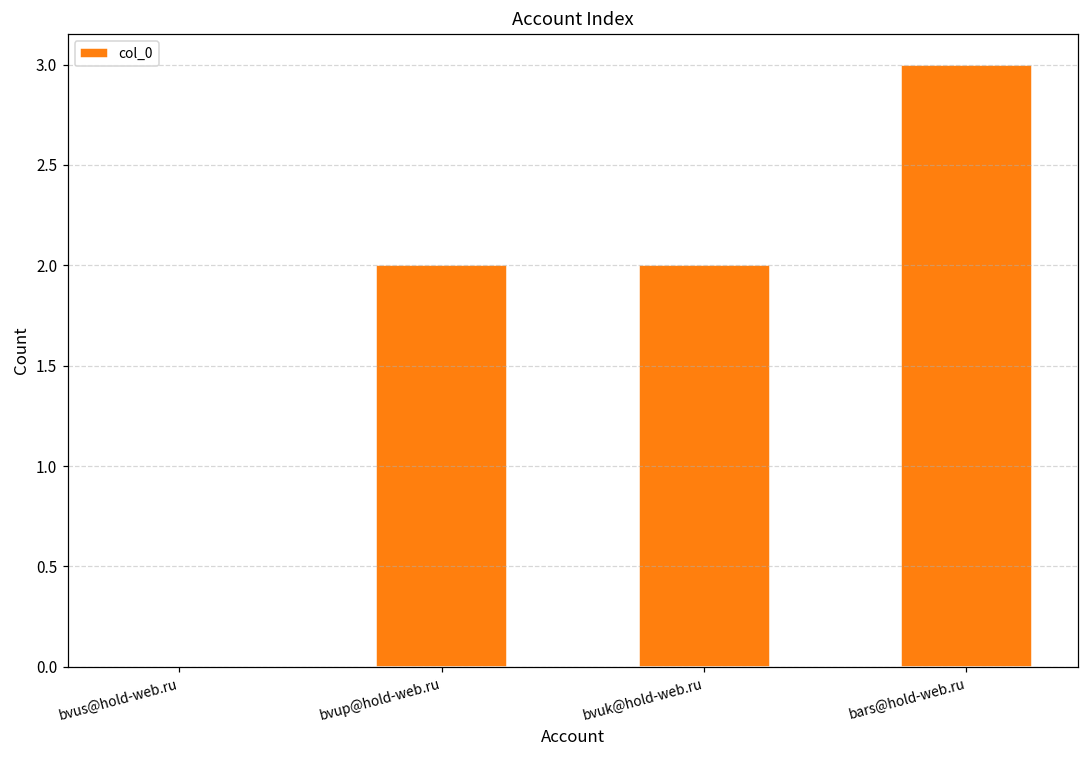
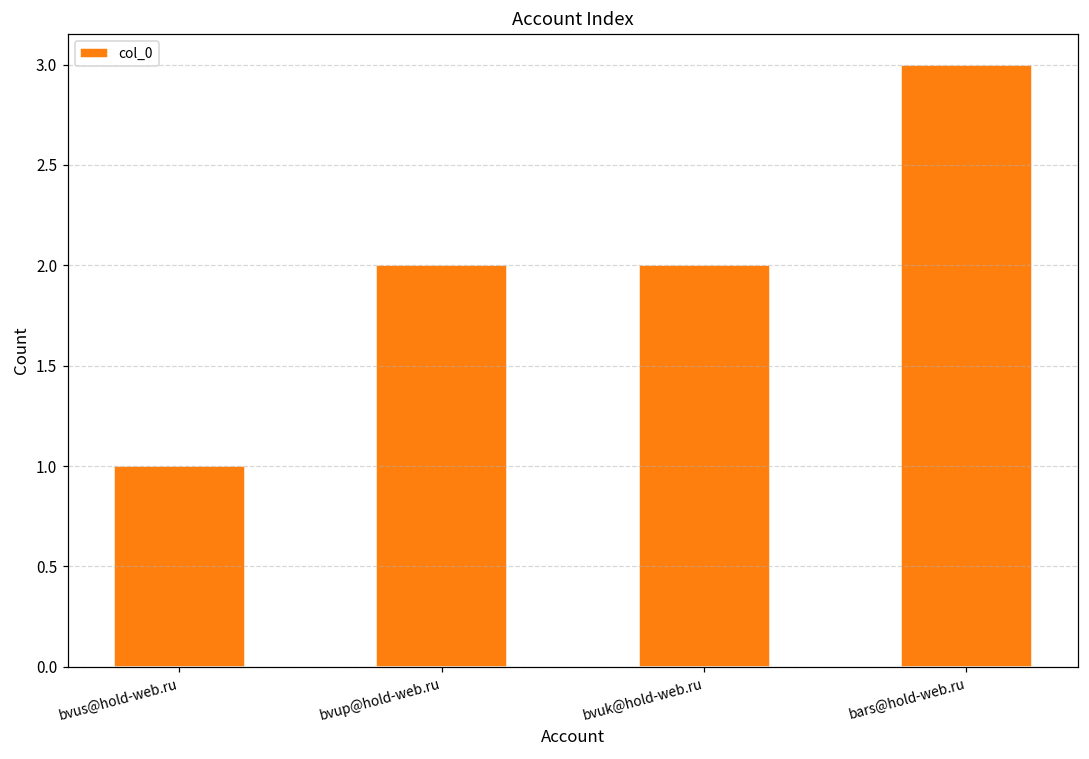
bvus@hold-web.ru: 0 -> 1
